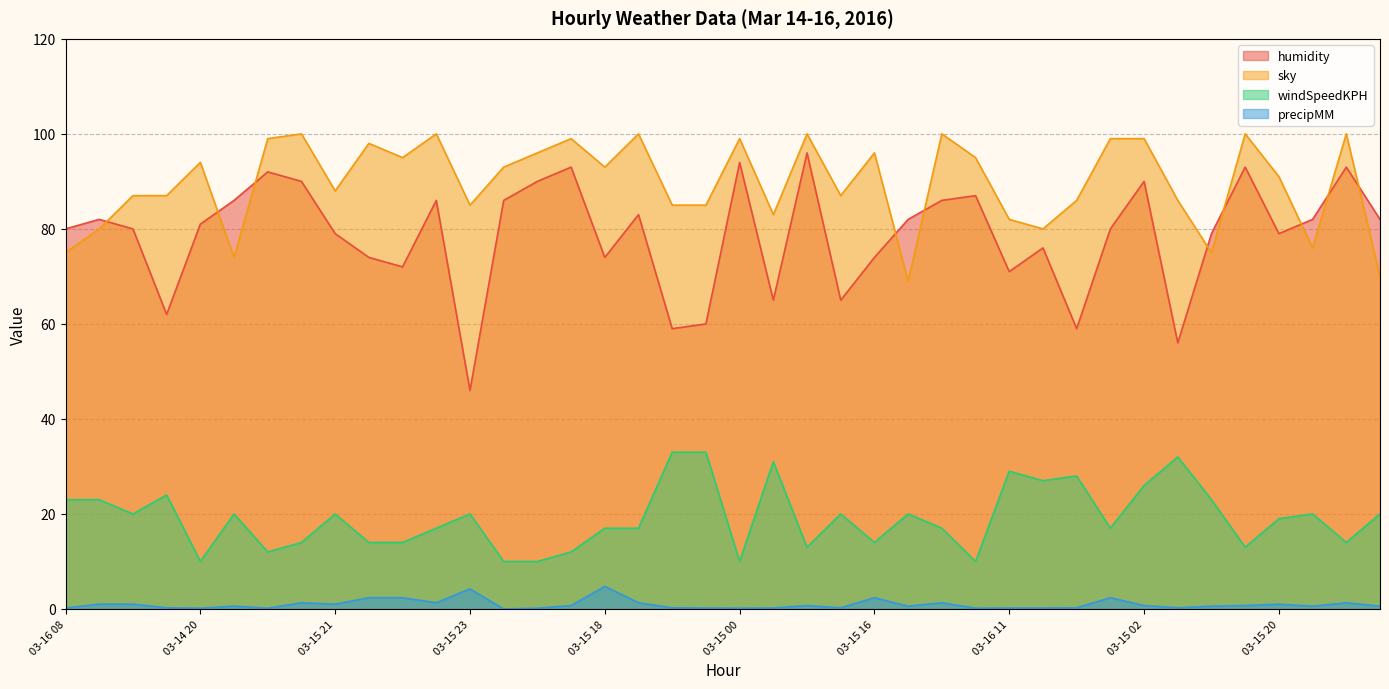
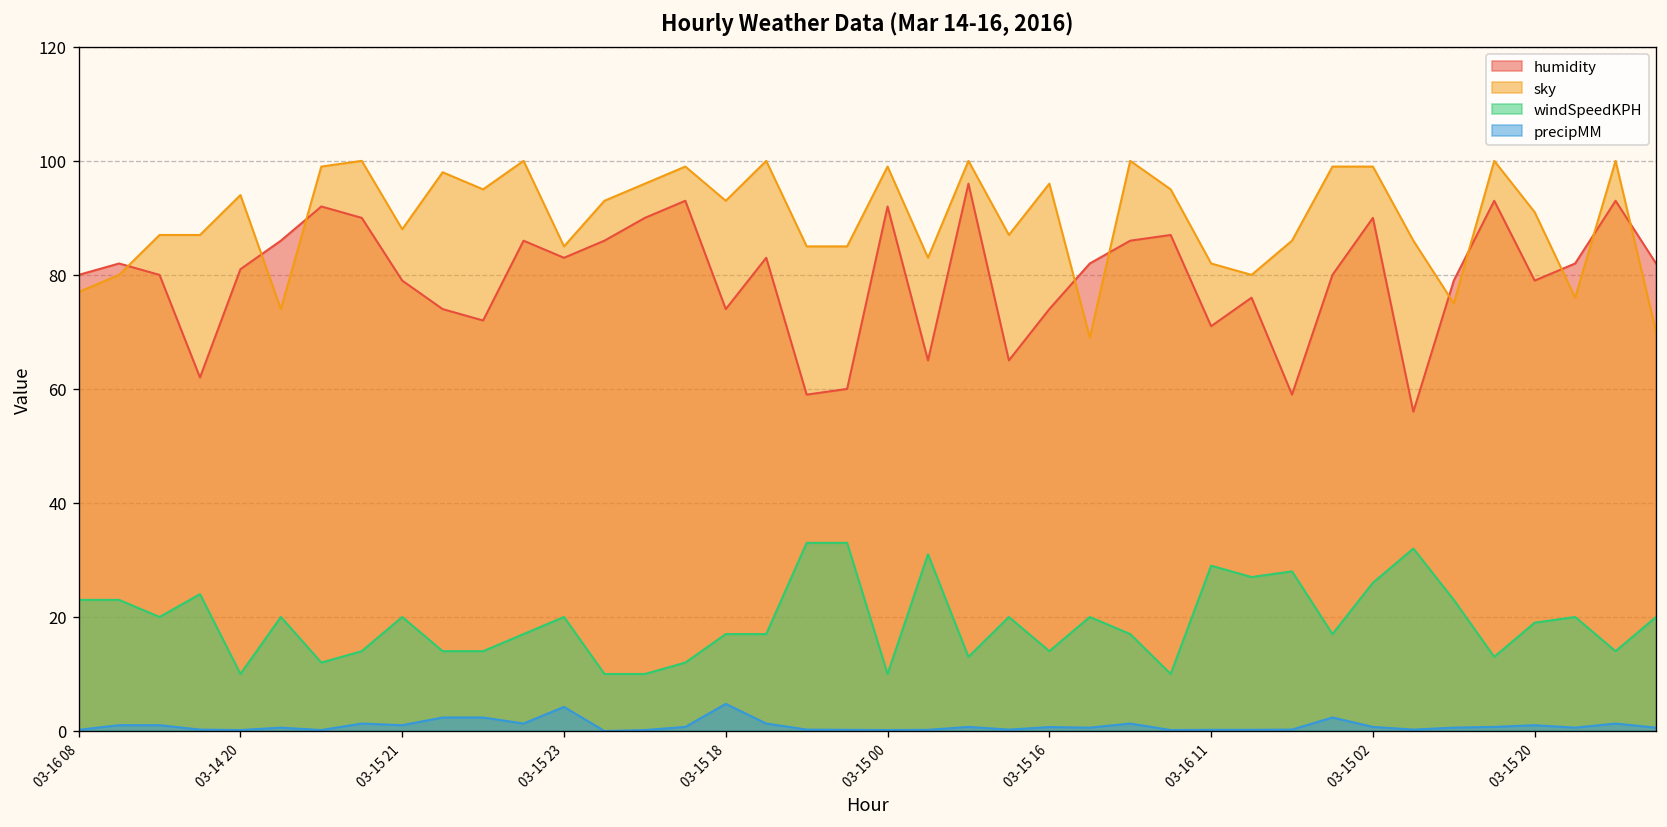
sky, 03-16 08: 75 -> 77
humidity, 03-15 23: 46 -> 83
humidity, 03-15 00: 94 -> 92
precipMM, 03-15 16: 2 -> 1
